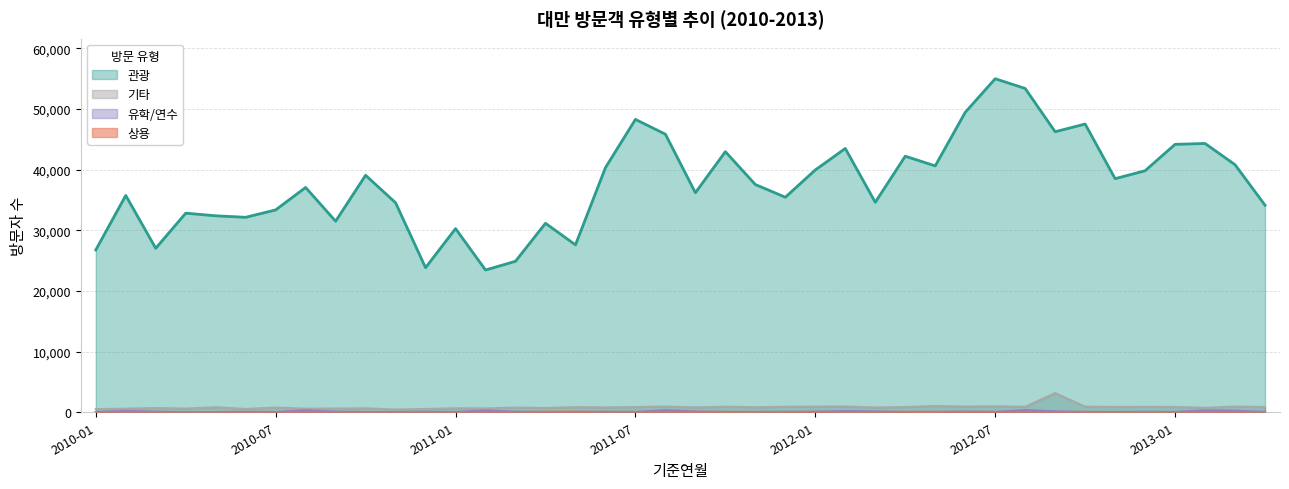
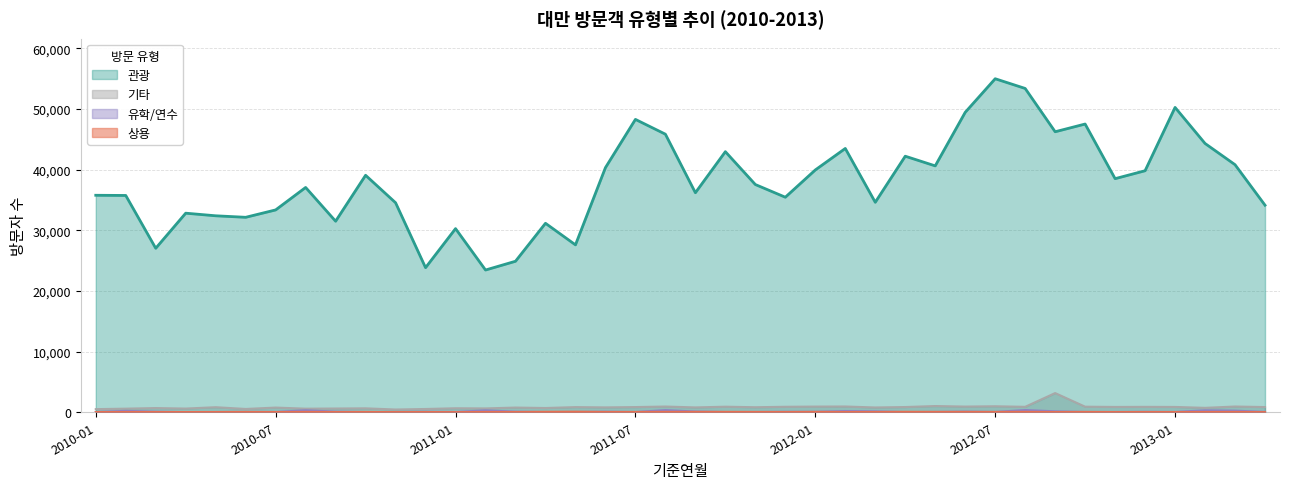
관광, 2010-01: 27,000 -> 36,000
관광, 2013-01: 44,000 -> 50,000
